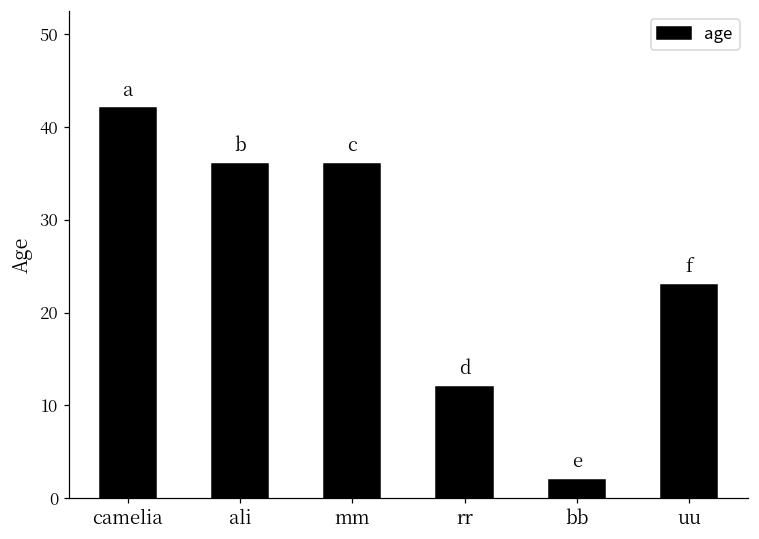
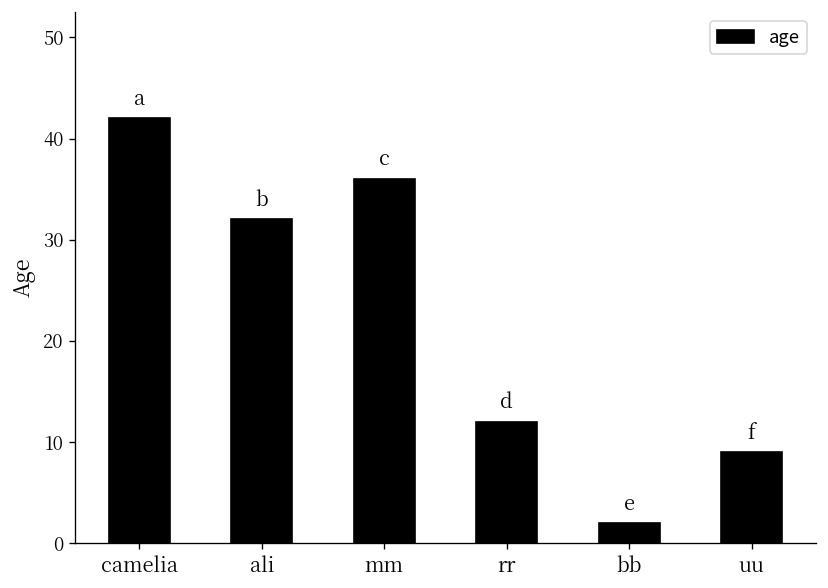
ali: 36 -> 32
uu: 23 -> 9
